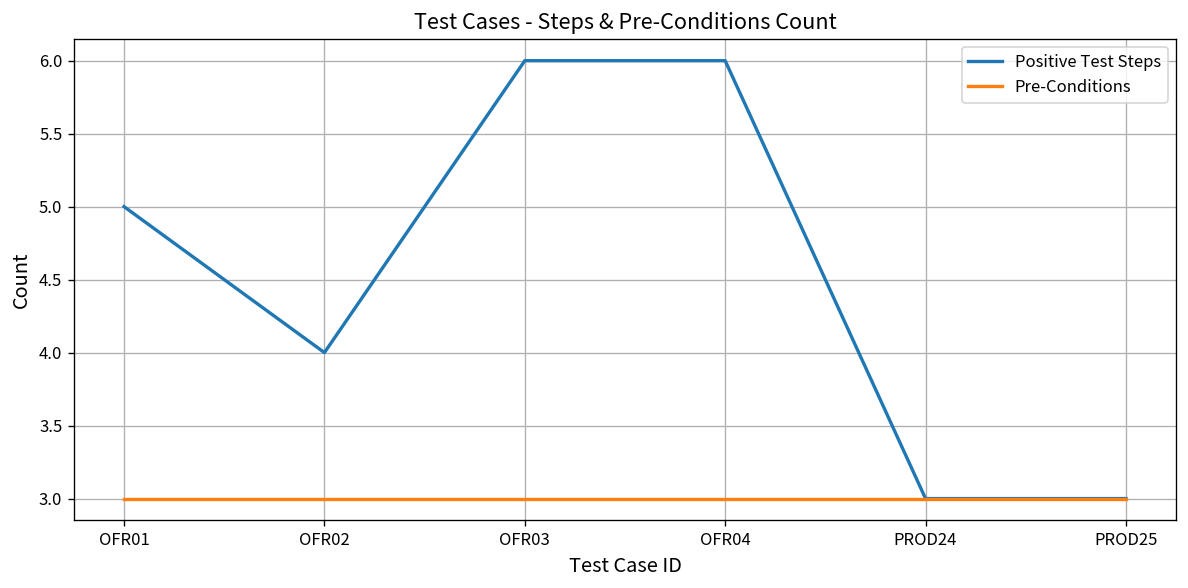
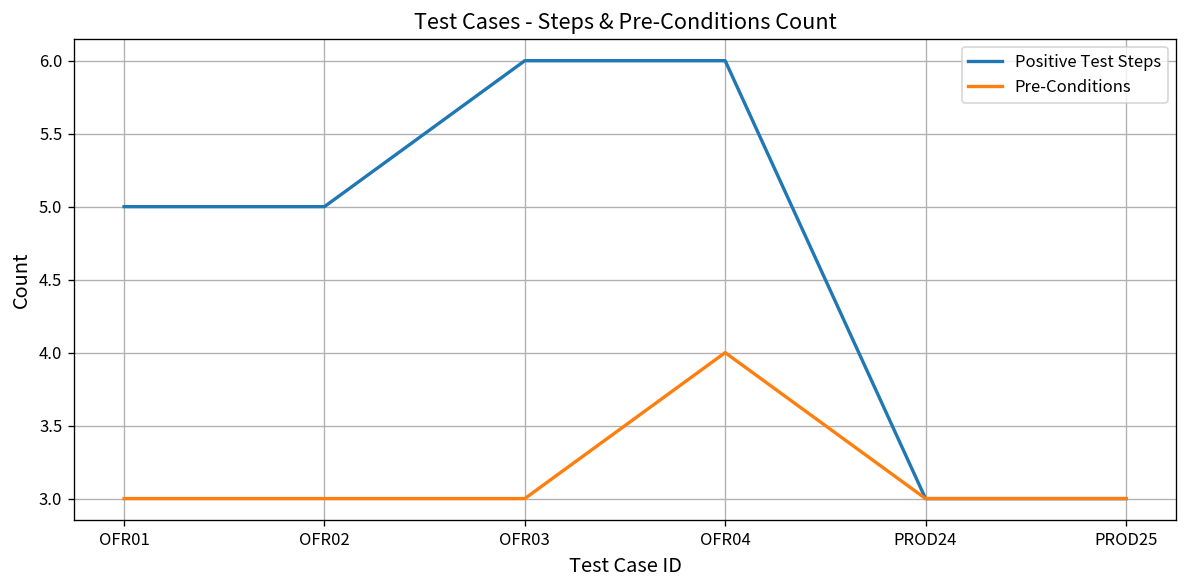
Positive Test Steps, OFR02: 4 -> 5
Pre-Conditions, OFR04: 3 -> 4
